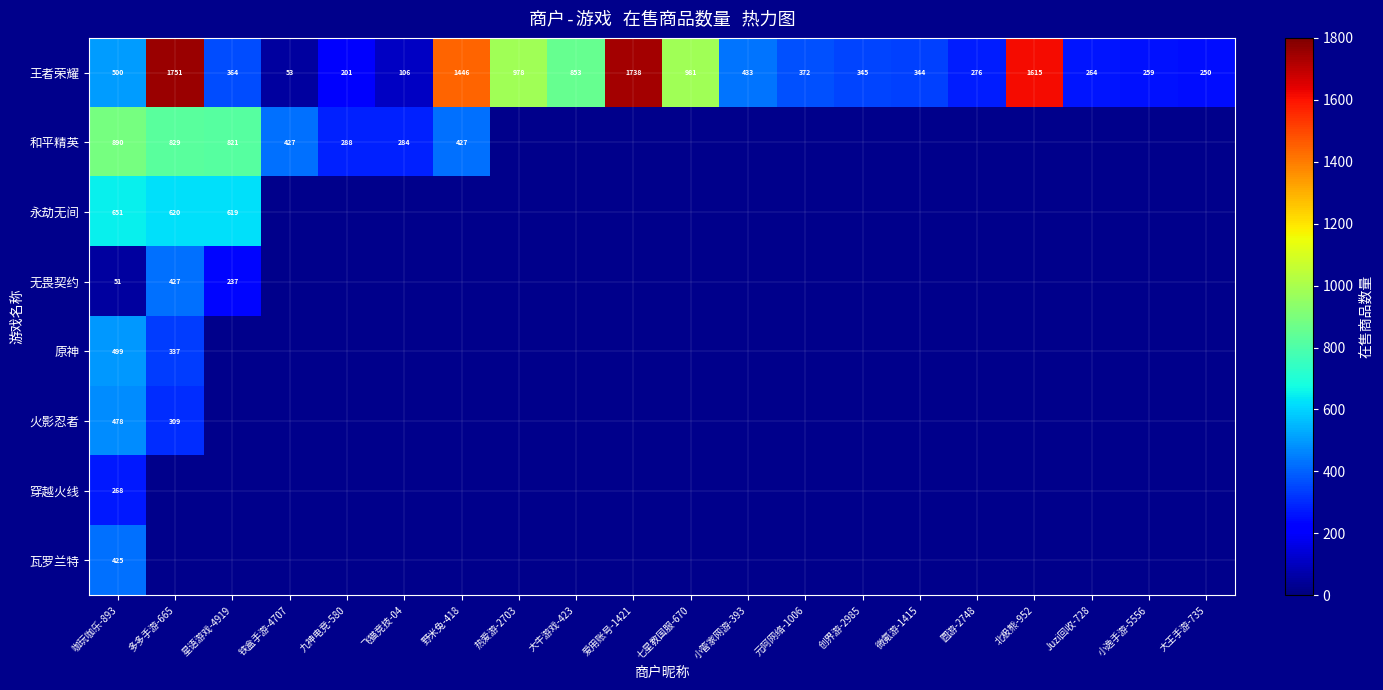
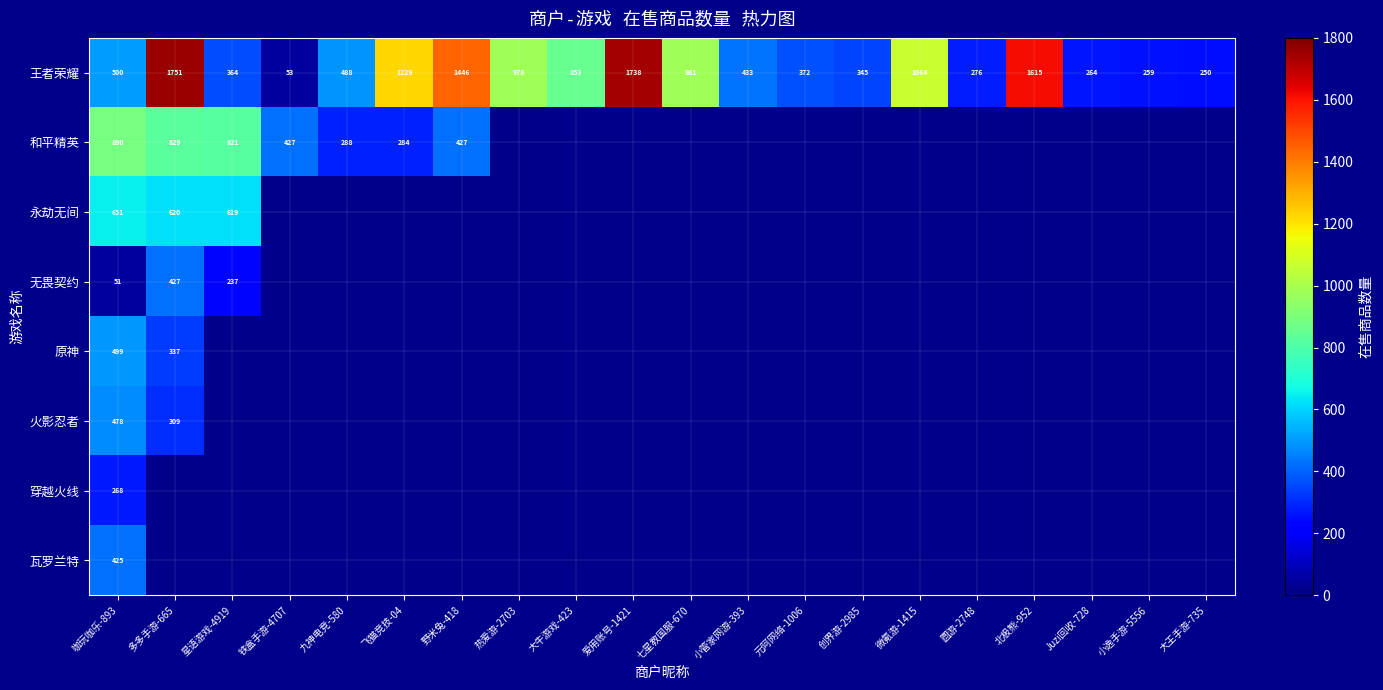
王者荣耀, 九神电竞-580: 201 -> 488
王者荣耀, 飞猫竞技-04: 106 -> 1229
王者荣耀, 微氪游-1415: 344 -> 1064
